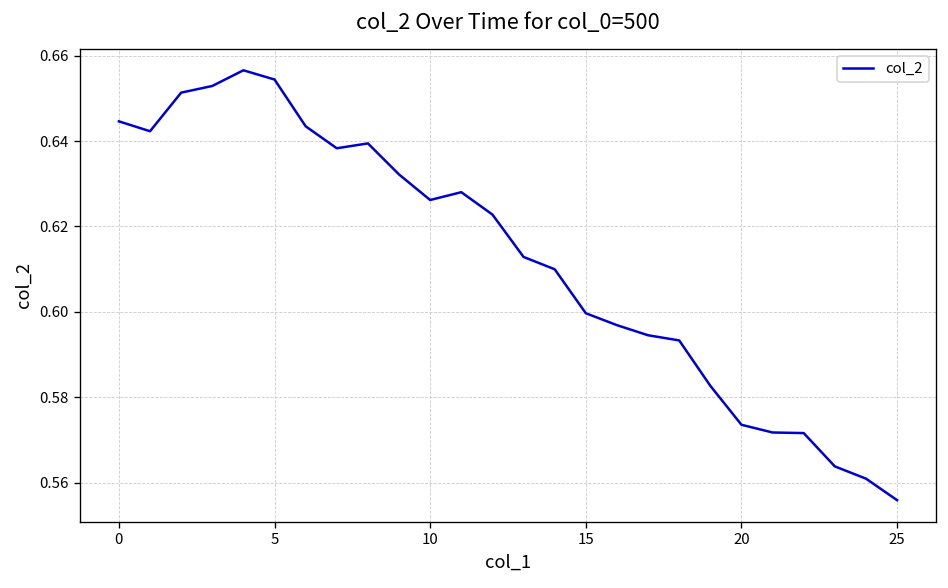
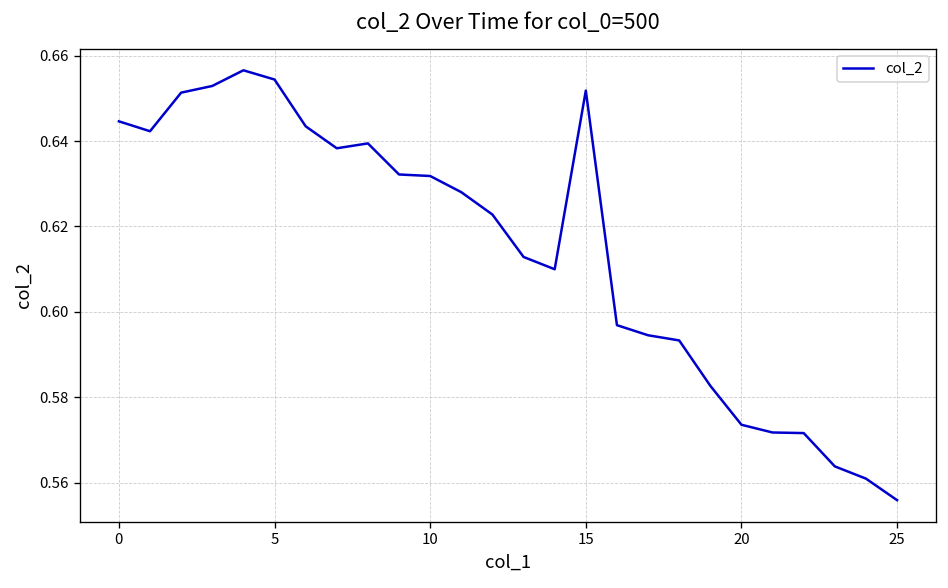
10: 0.626 -> 0.632
15: 0.600 -> 0.652
